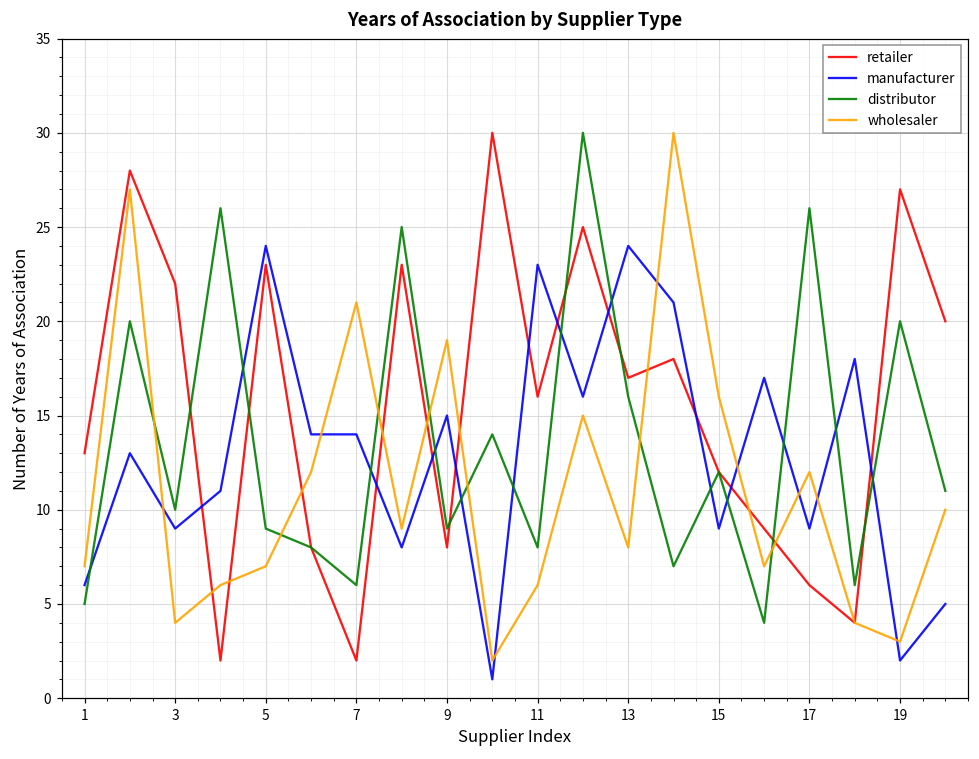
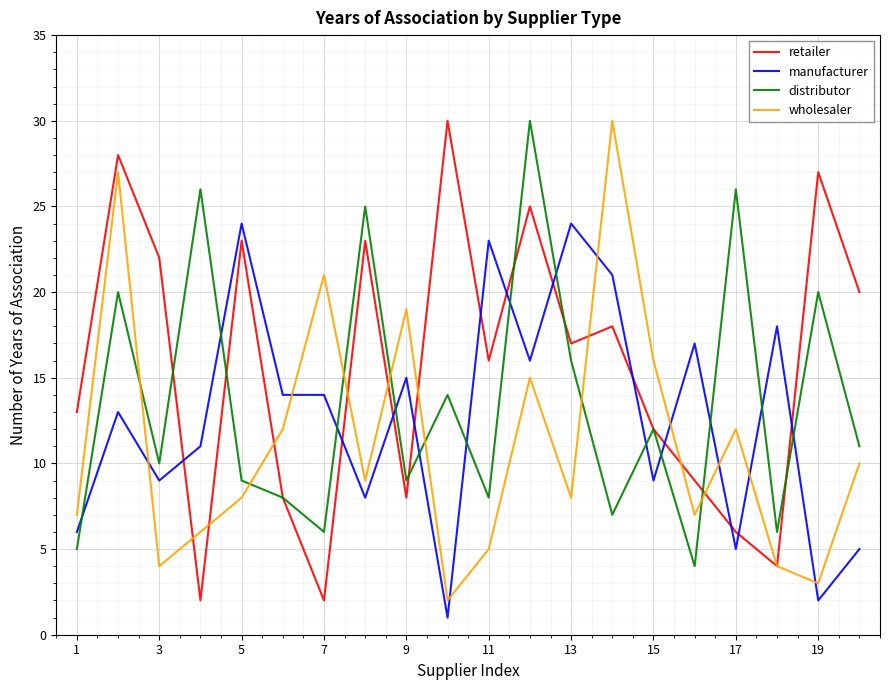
wholesaler, 5: 7 -> 8
wholesaler, 11: 6 -> 5
manufacturer, 17: 9 -> 5
